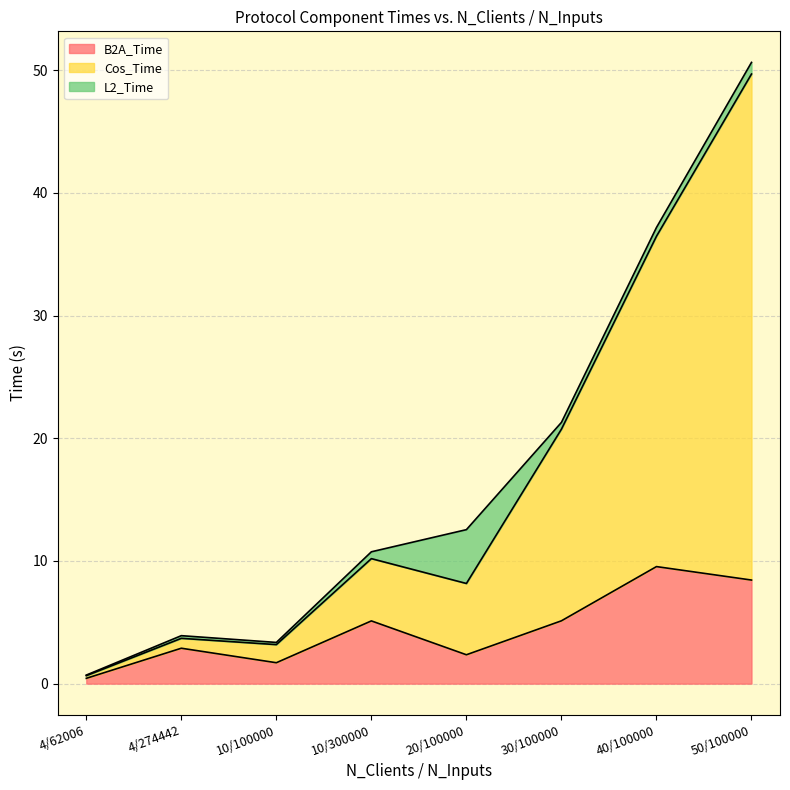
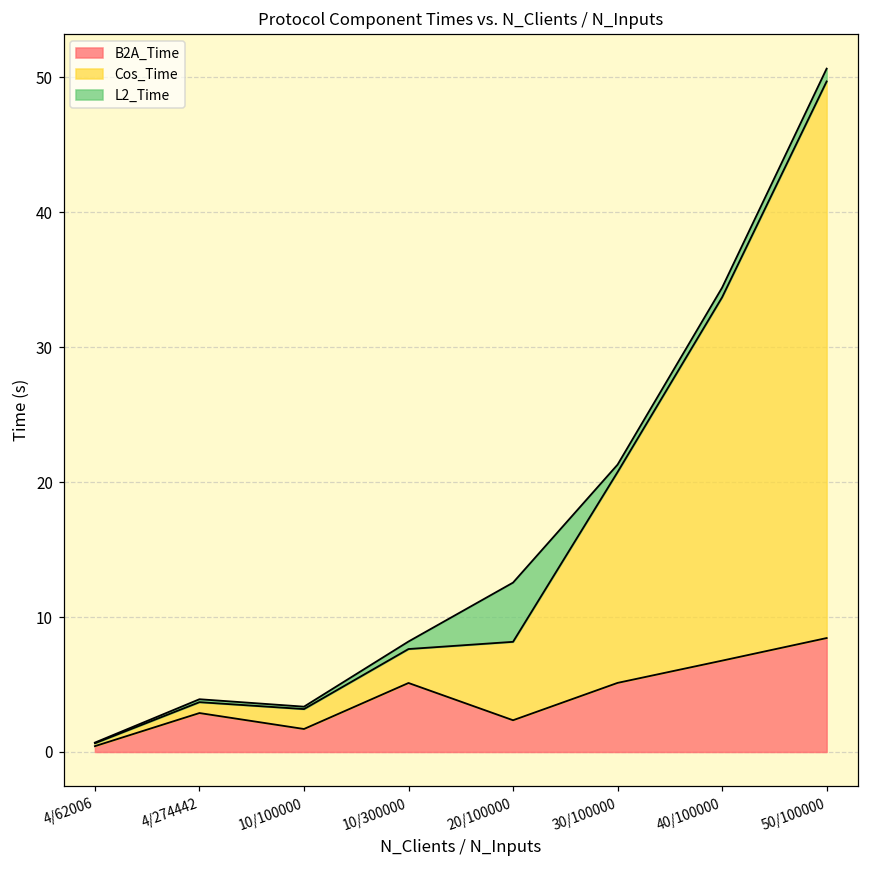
Cos_Time, 10/300000: 5.1 -> 2.5
B2A_Time, 40/100000: 9.5 -> 6.8
